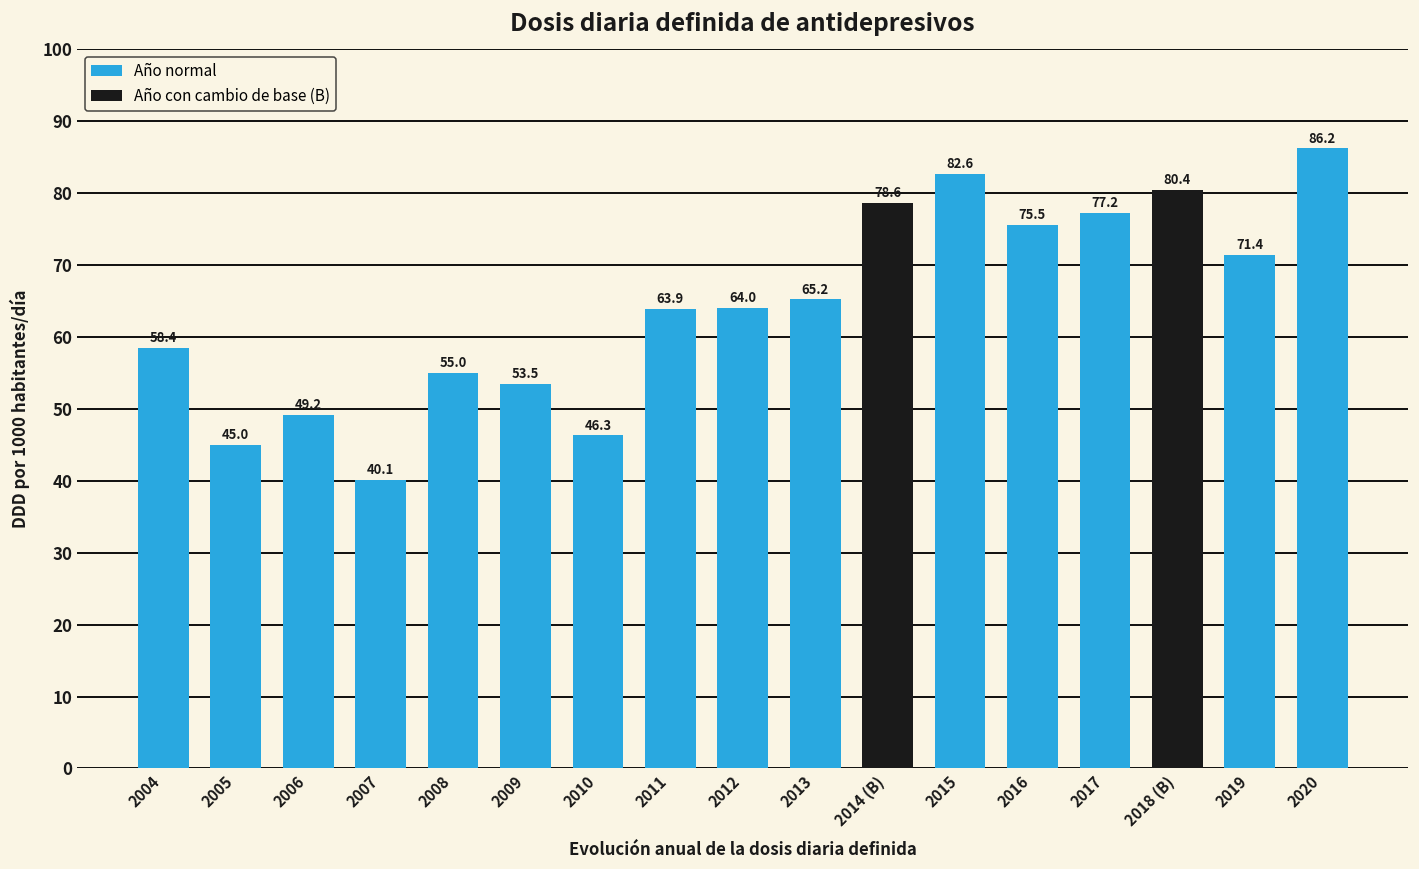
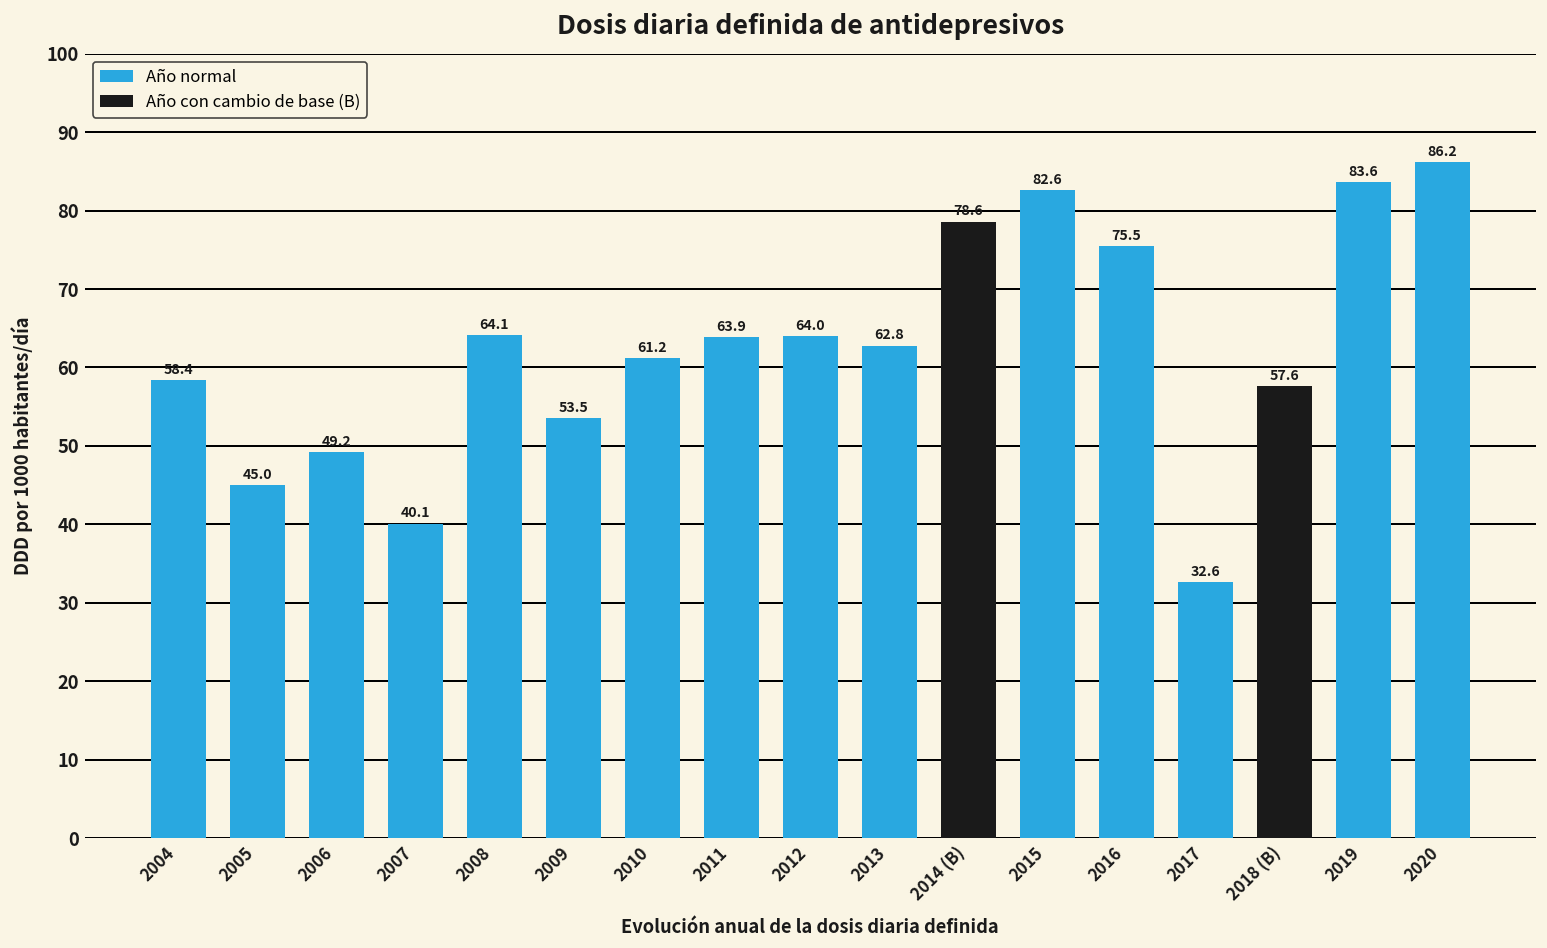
2008: 55.0 -> 64.1
2010: 46.3 -> 61.2
2013: 65.2 -> 62.8
2017: 77.2 -> 32.6
2018 (B): 80.4 -> 57.6
2019: 71.4 -> 83.6
